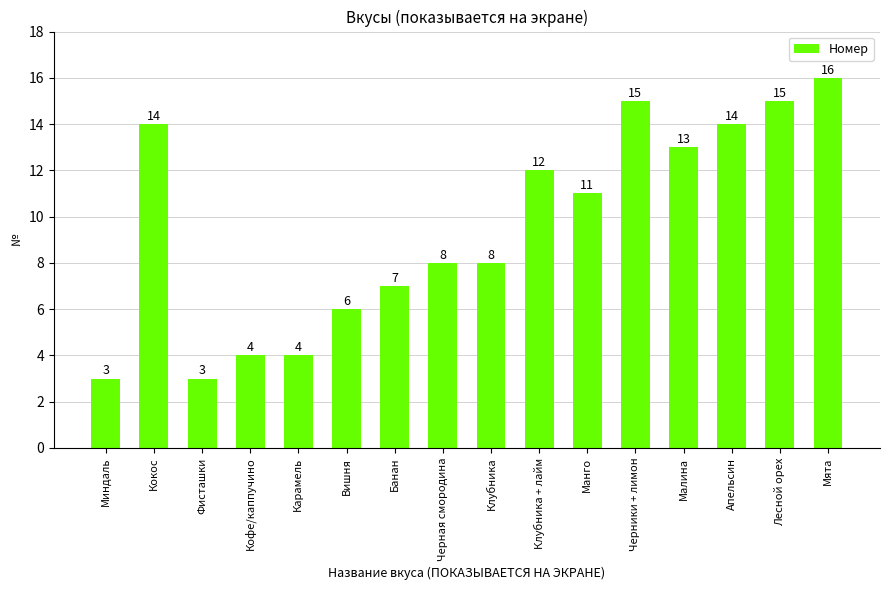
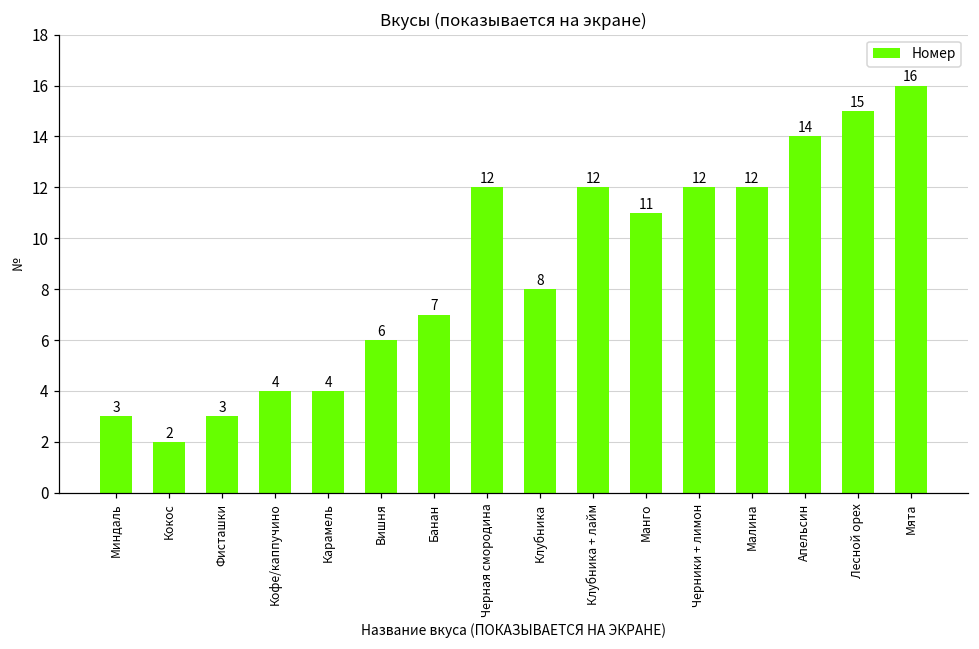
Кокос: 14 -> 2
Черная смородина: 8 -> 12
Черники + лимон: 15 -> 12
Малина: 13 -> 12
